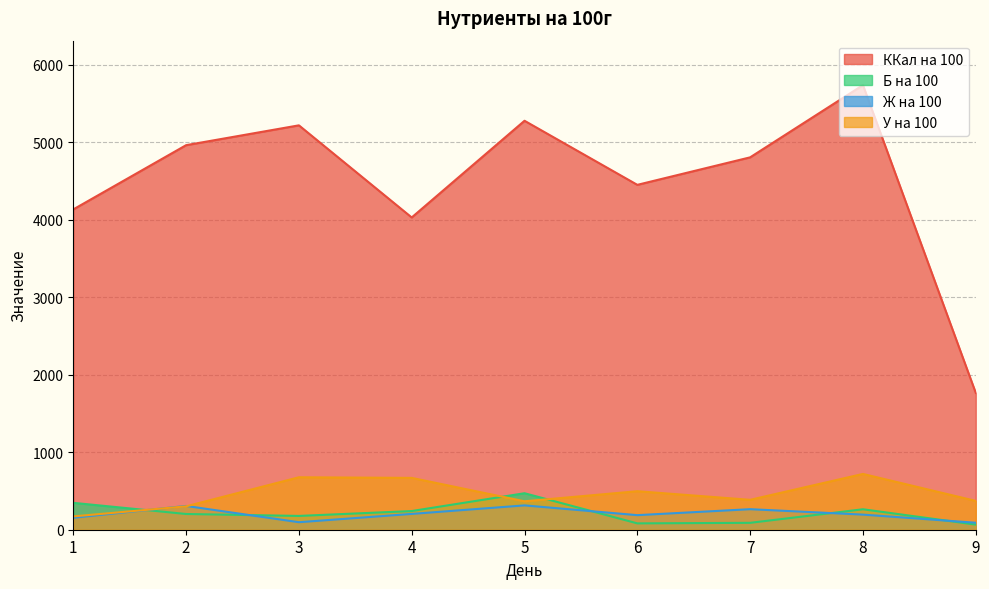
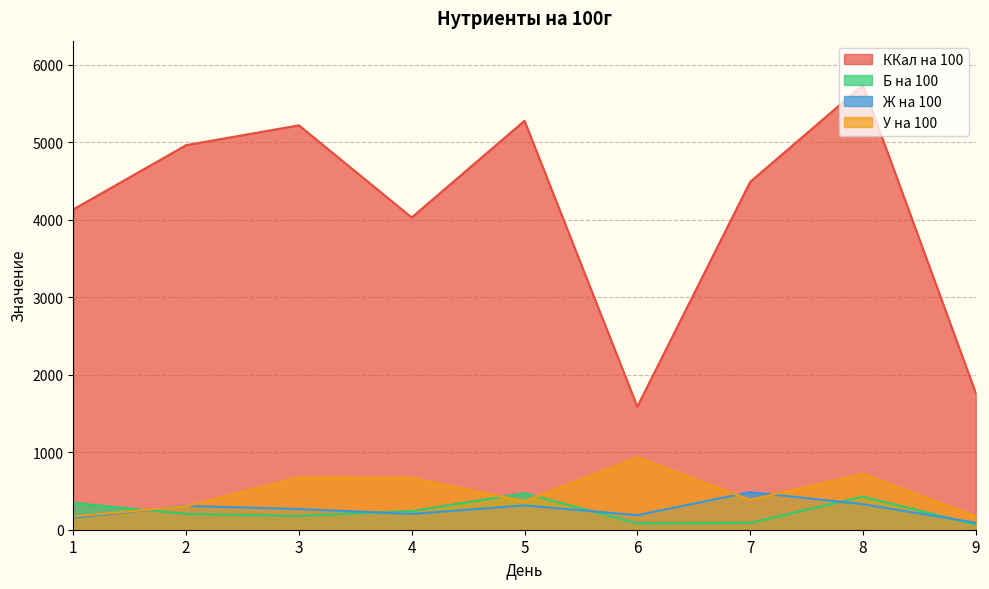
Ж на 100, 3: 100 -> 300
ККал на 100, 6: 4500 -> 1600
У на 100, 6: 500 -> 900
ККал на 100, 7: 4800 -> 4500
Ж на 100, 7: 300 -> 500
Б на 100, 8: 300 -> 400
Ж на 100, 8: 200 -> 300
У на 100, 9: 400 -> 200
